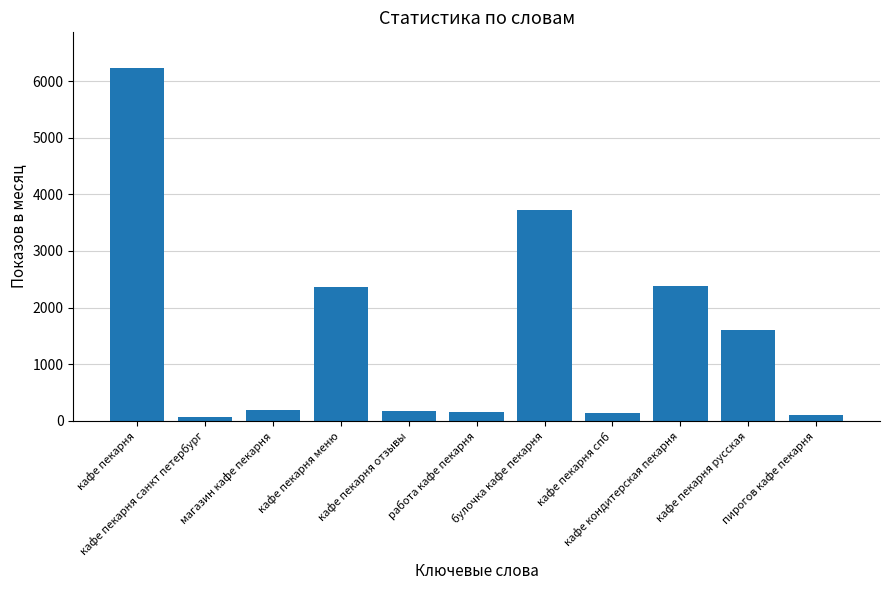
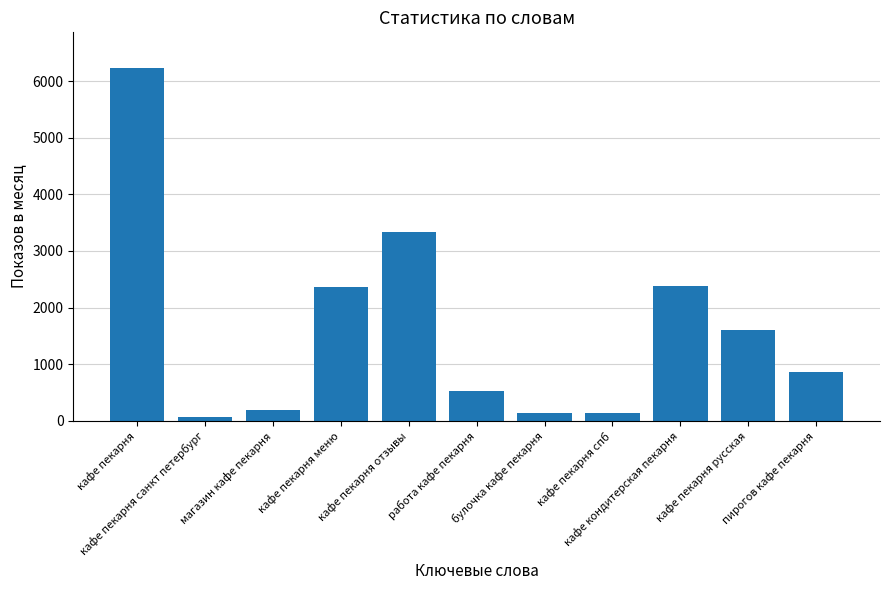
кафе пекарня отзывы: 200 -> 3300
работа кафе пекарня: 200 -> 500
булочка кафе пекарня: 3700 -> 100
пирогов кафе пекарня: 100 -> 900
